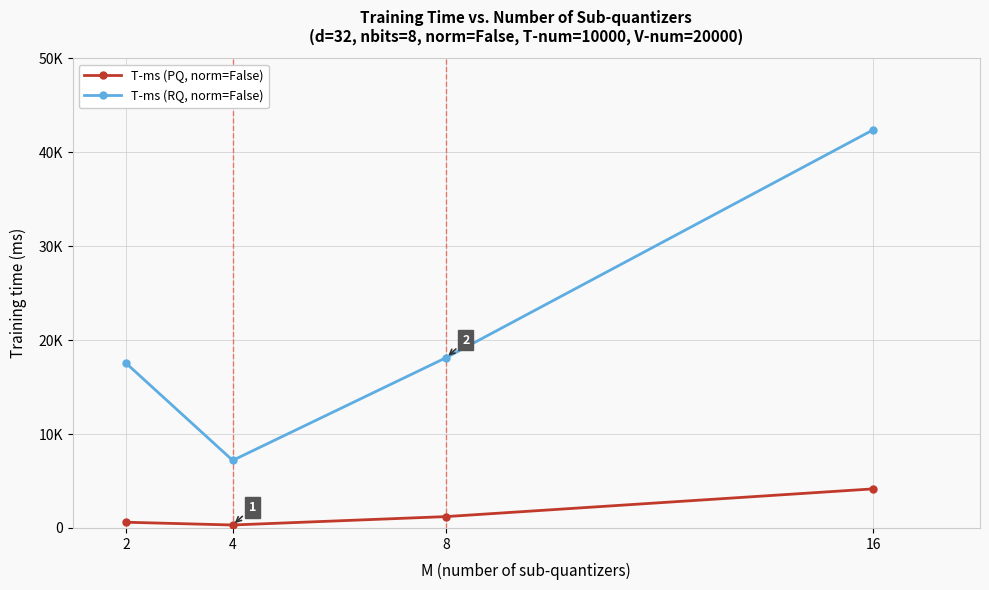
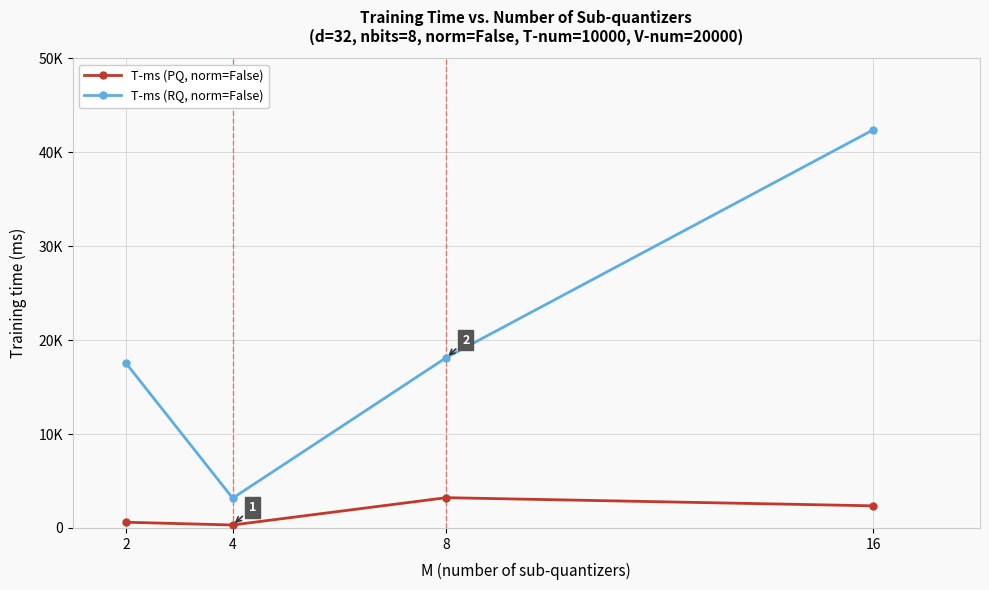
T-ms (RQ, norm=False), 4: 7000 -> 3000
T-ms (PQ, norm=False), 8: 1000 -> 3000
T-ms (PQ, norm=False), 16: 4000 -> 2000
